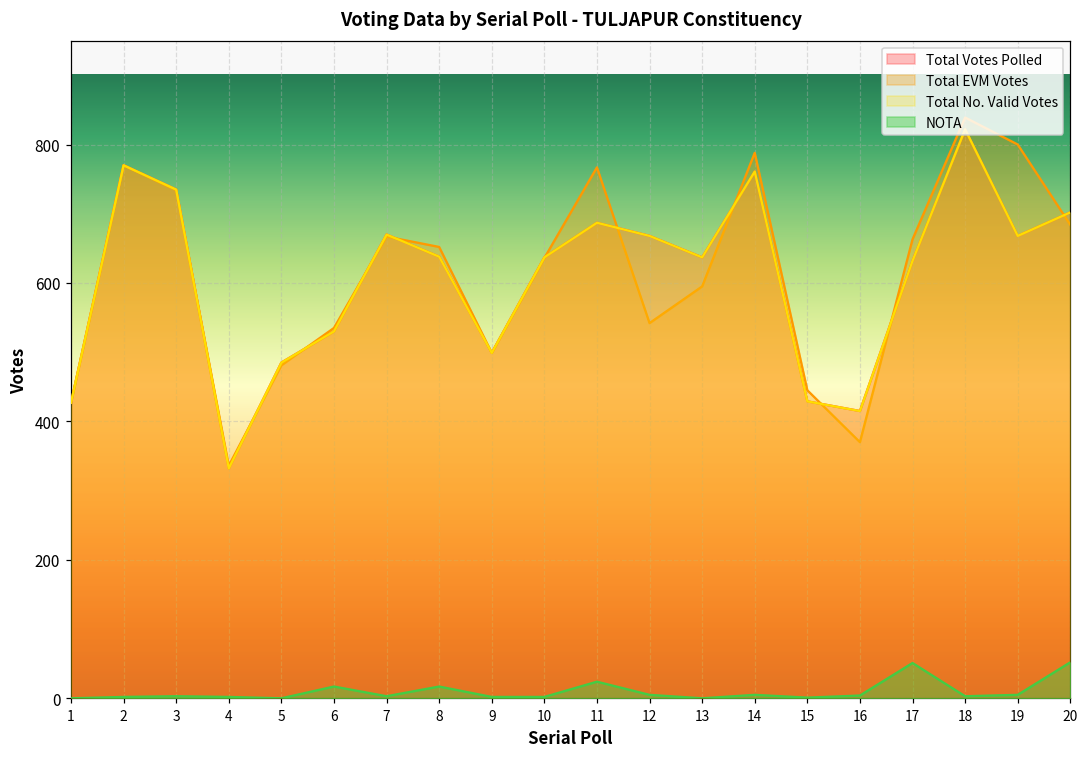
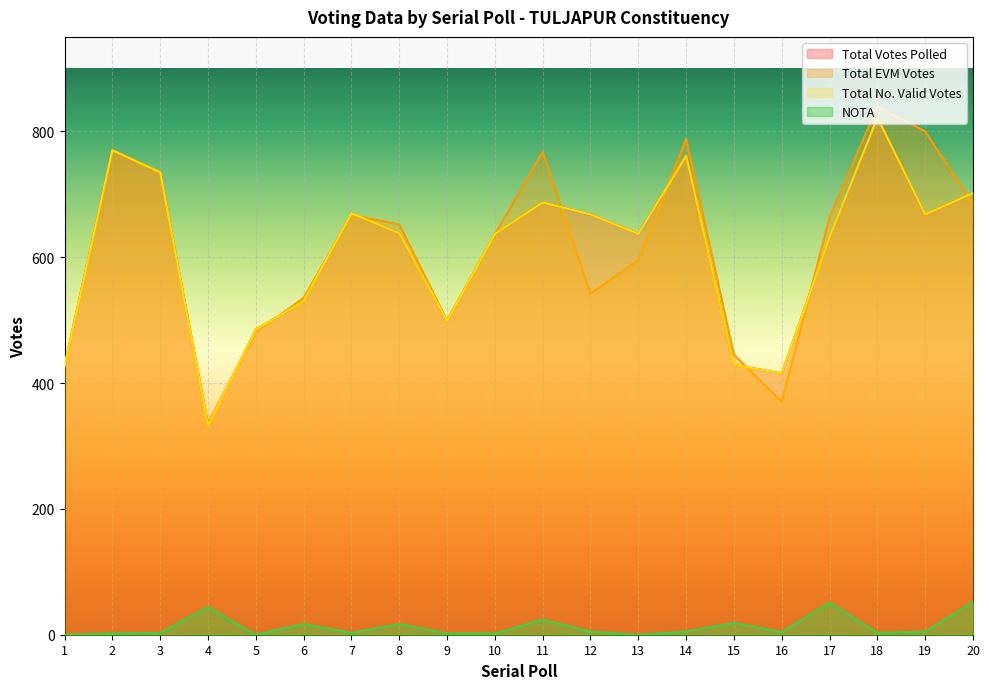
NOTA, 4: 0 -> 40
NOTA, 15: 0 -> 20
